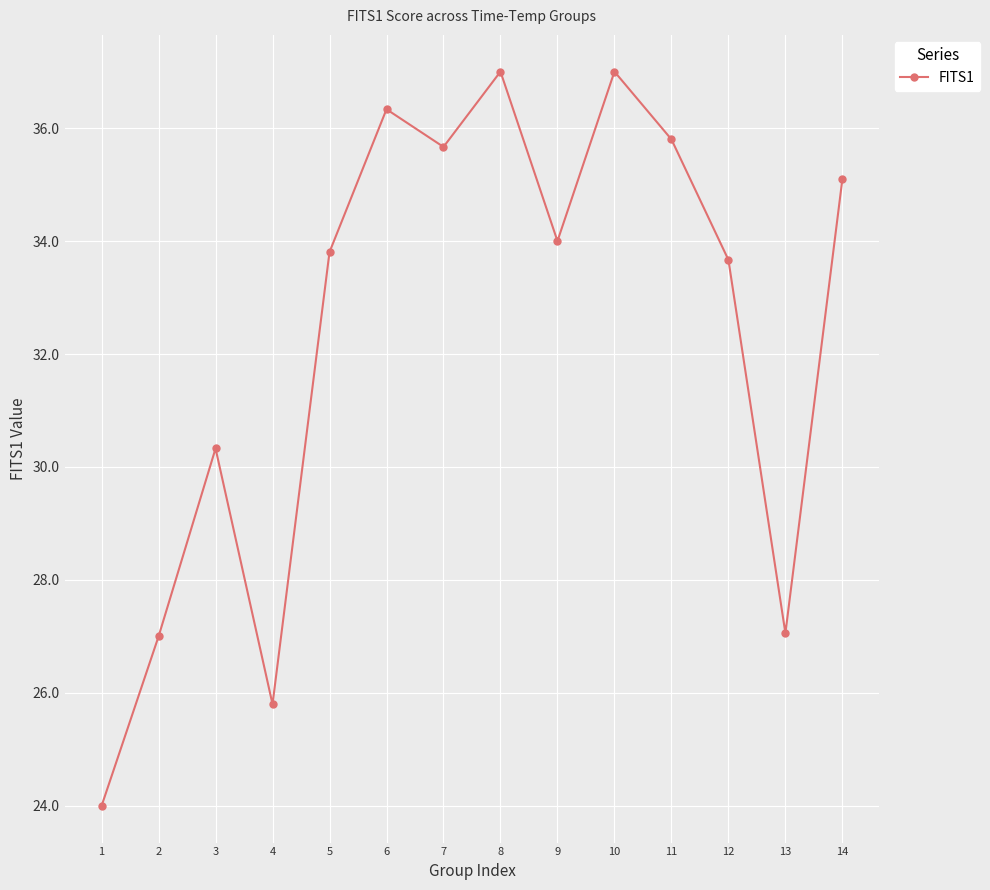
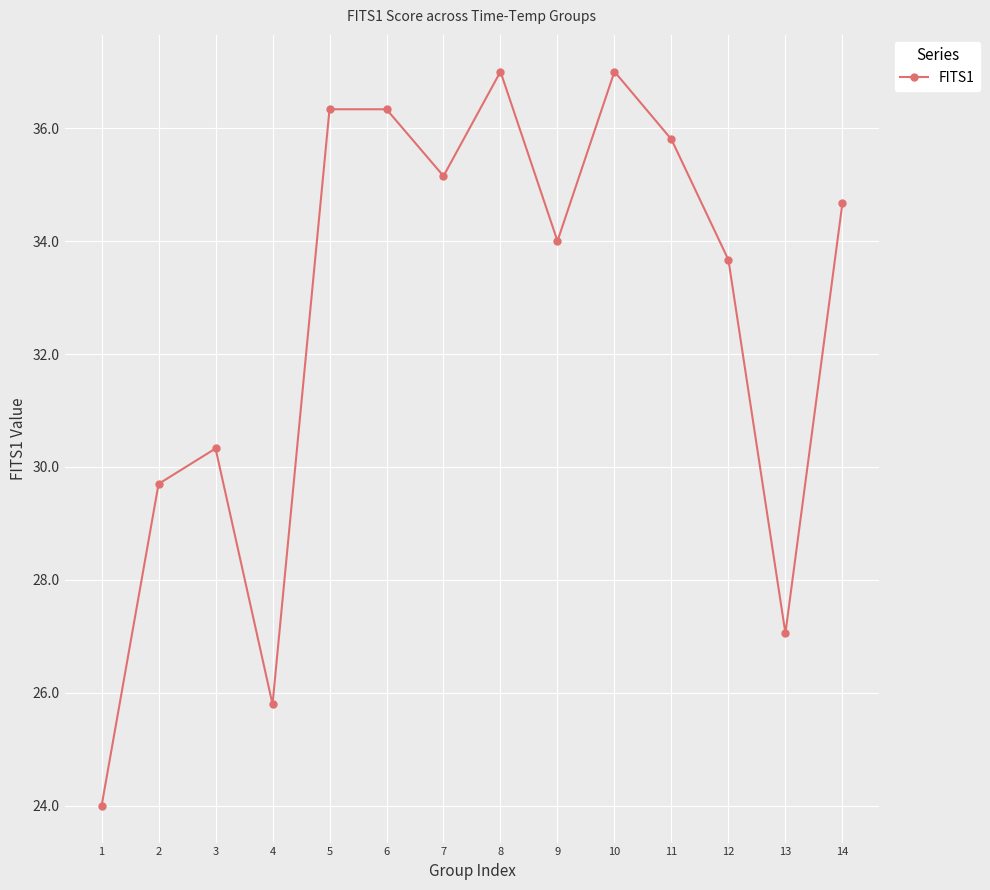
2: 27.0 -> 29.7
5: 33.8 -> 36.3
7: 35.7 -> 35.2
14: 35.1 -> 34.7
